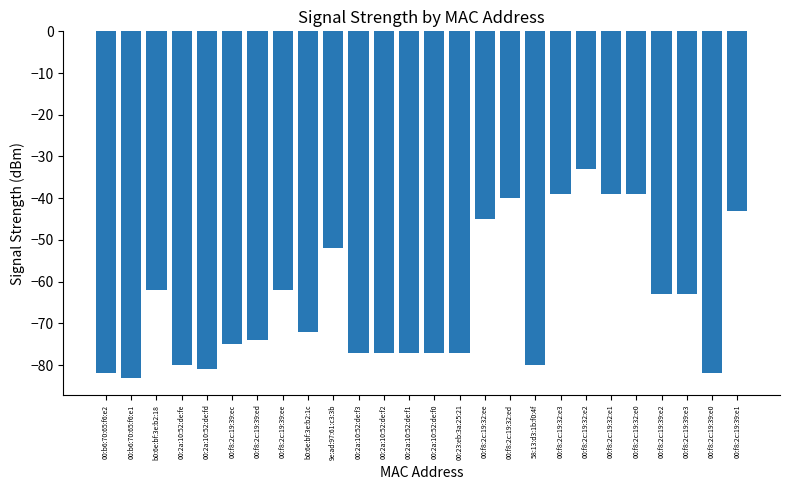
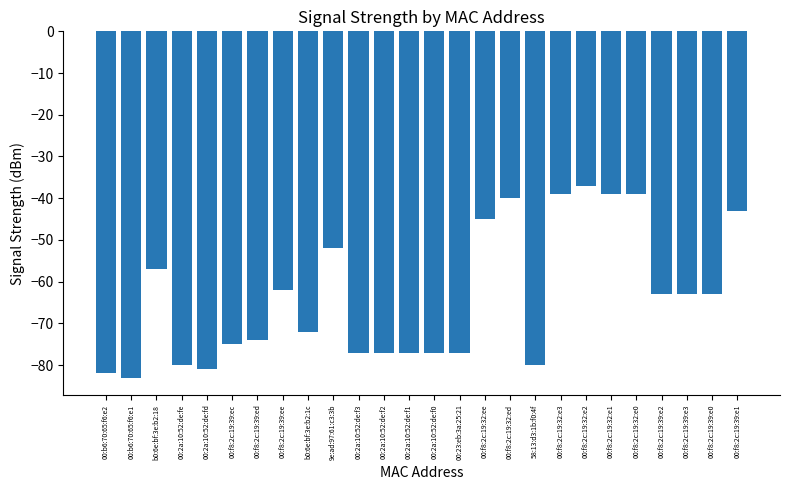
b0:6e:bf:3e:b2:18: -62 -> -57
00:f8:2c:19:32:e2: -33 -> -37
00:f8:2c:19:39:e0: -82 -> -63
